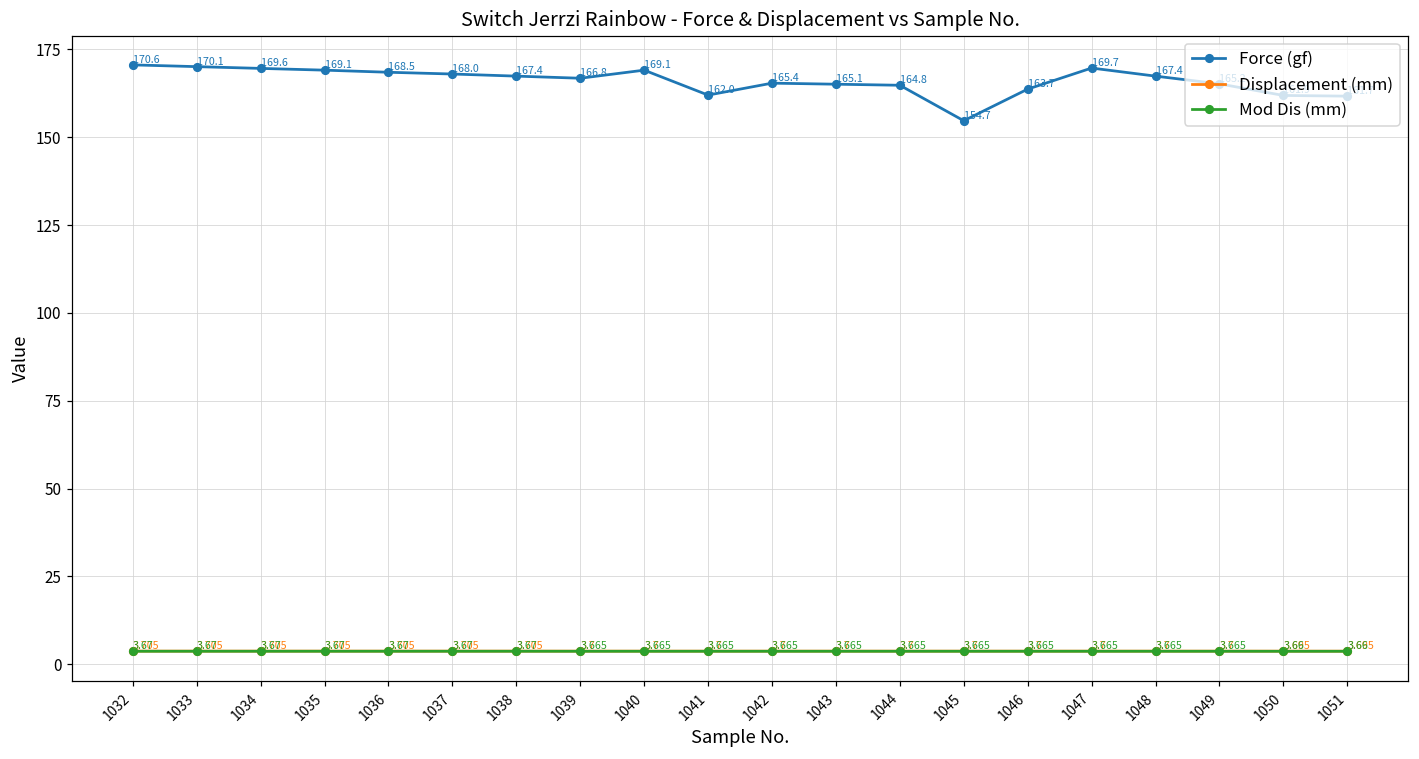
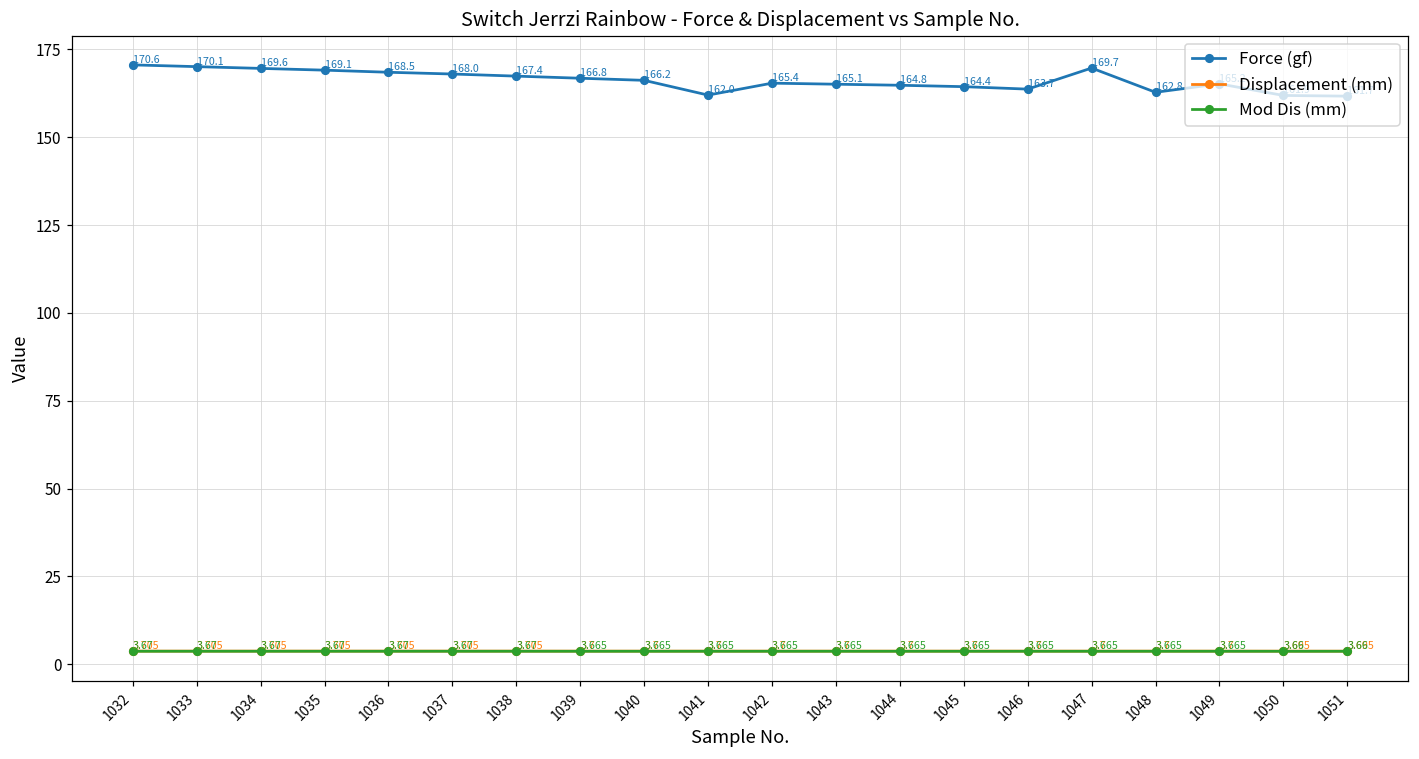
Force (gf), 1040: 169.1 -> 166.2
Force (gf), 1045: 154.7 -> 164.4
Force (gf), 1048: 167.4 -> 162.8
